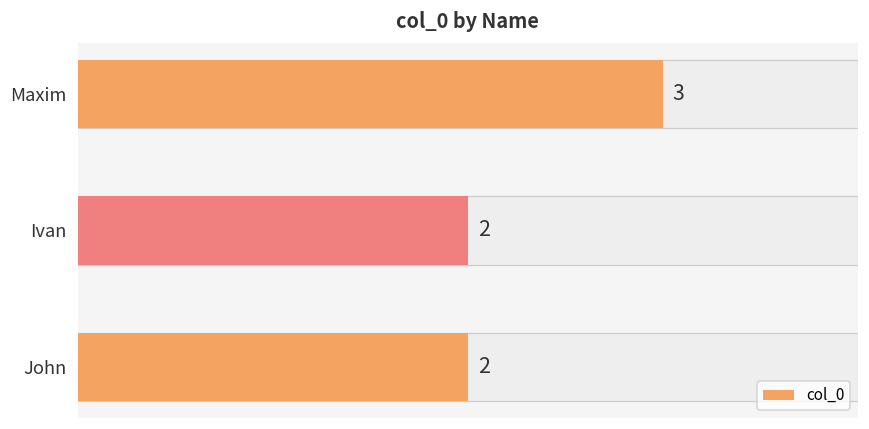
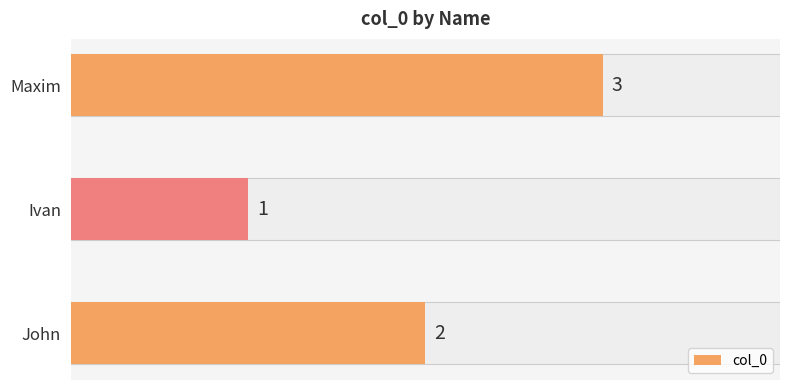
col_0, Ivan: 2 -> 1
